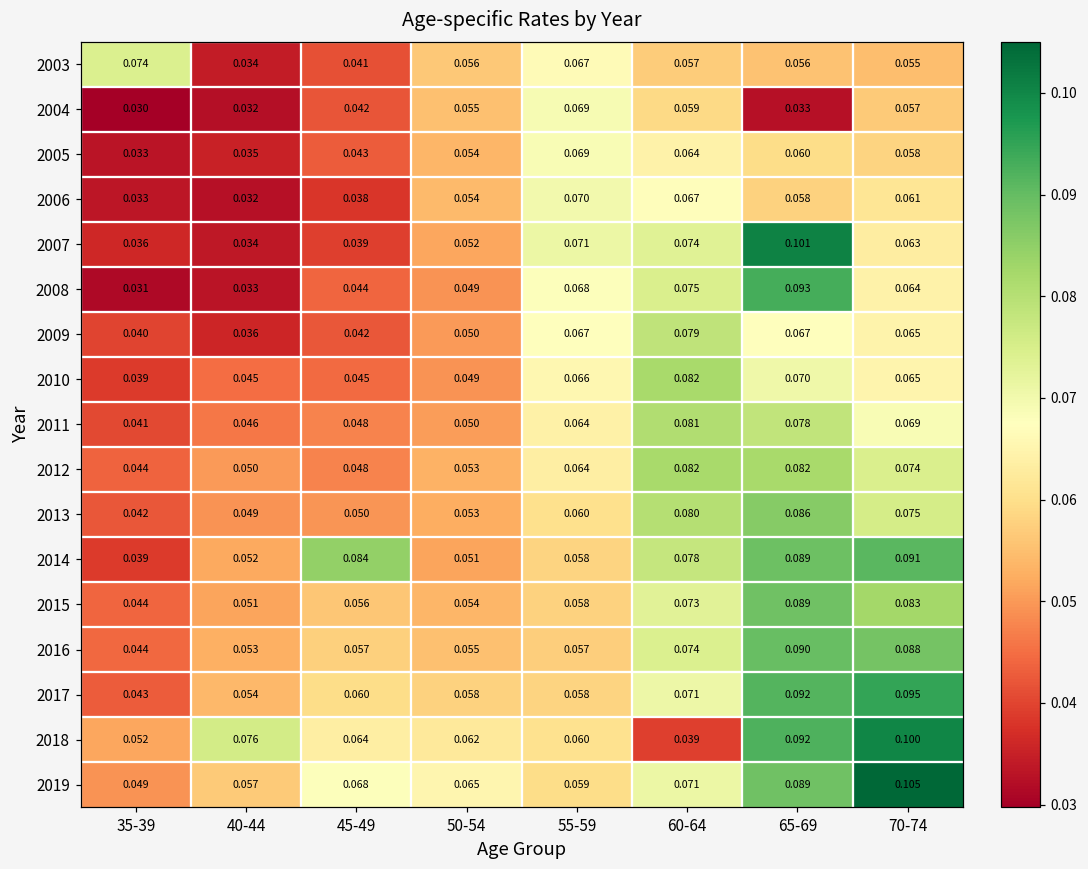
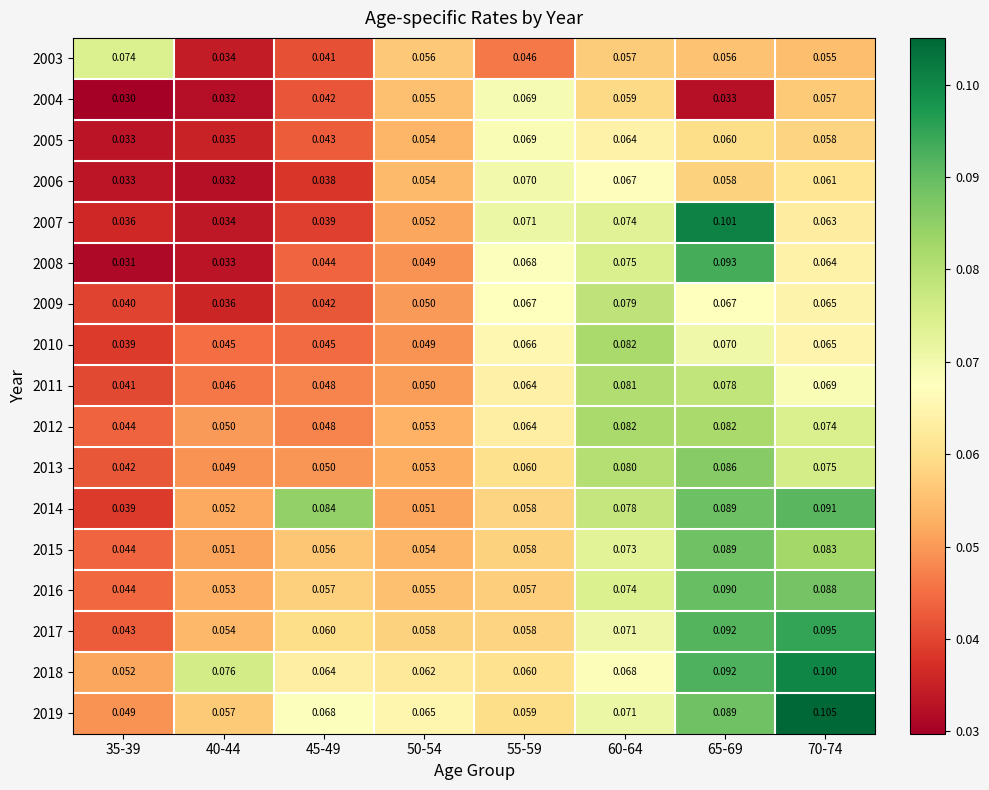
2003, 55-59: 0.067 -> 0.046
2018, 60-64: 0.039 -> 0.068
